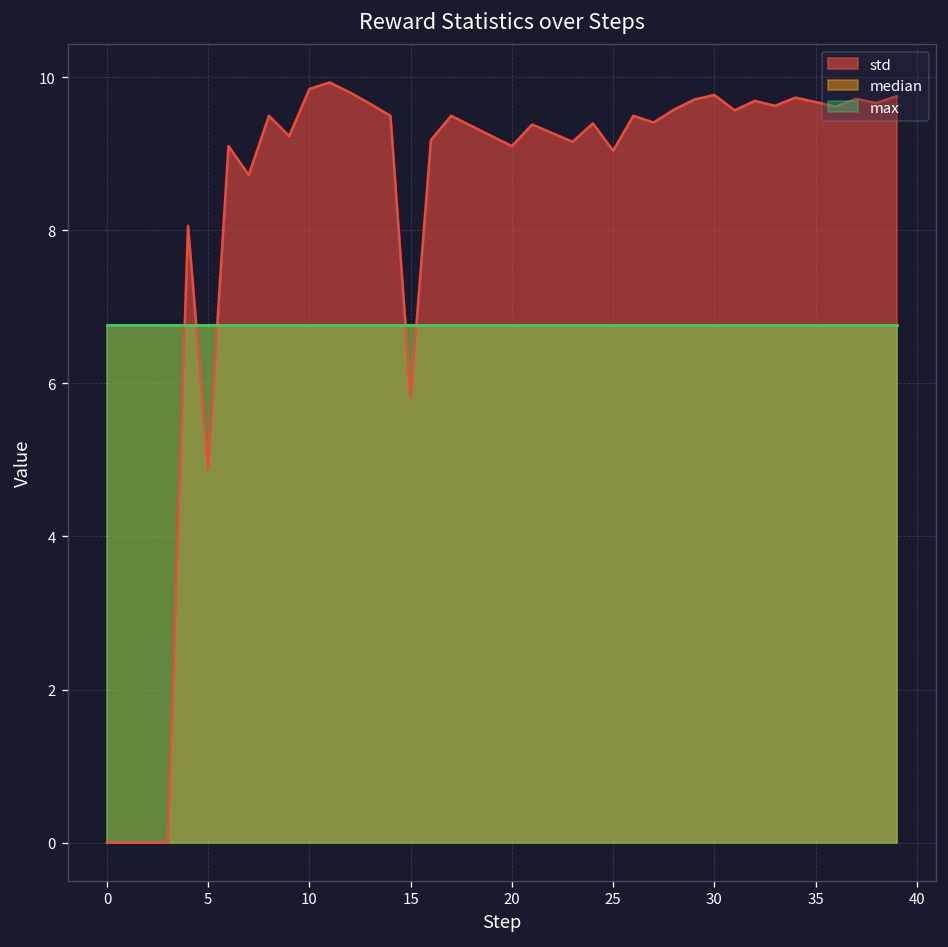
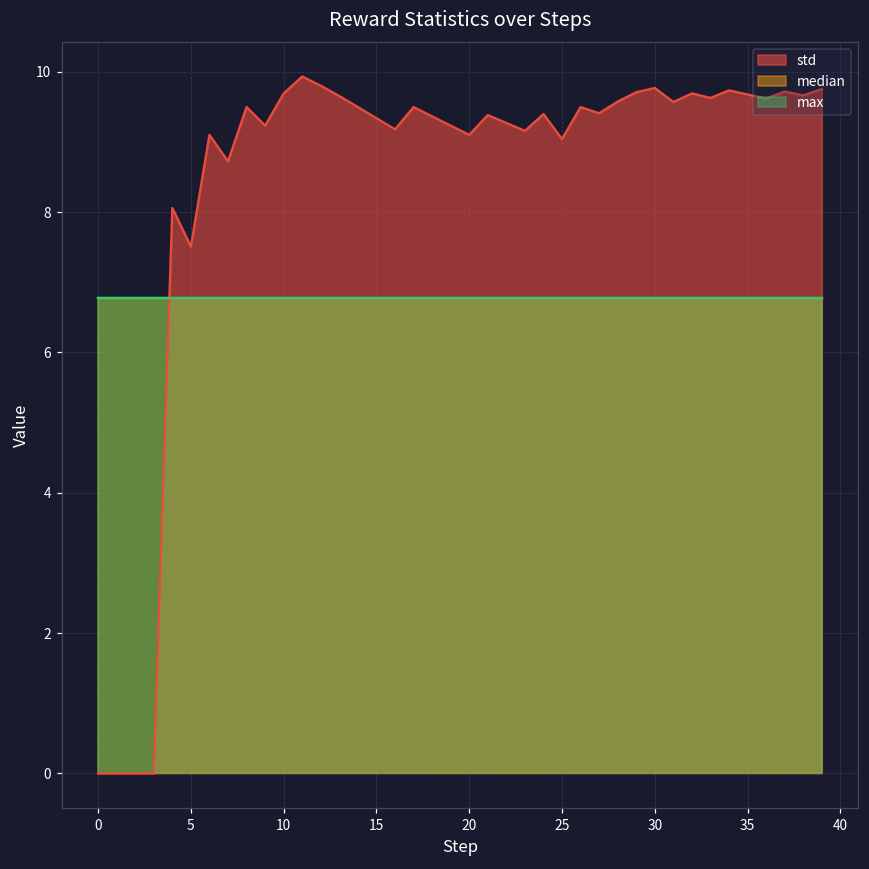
std, 5: 4.9 -> 7.5
std, 10: 9.8 -> 9.7
std, 15: 5.8 -> 9.3
